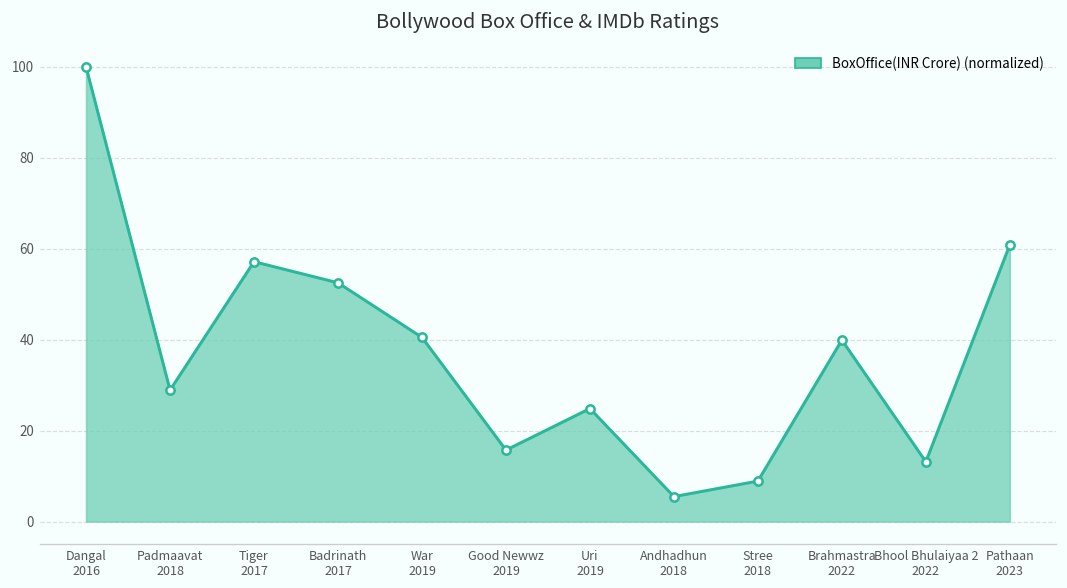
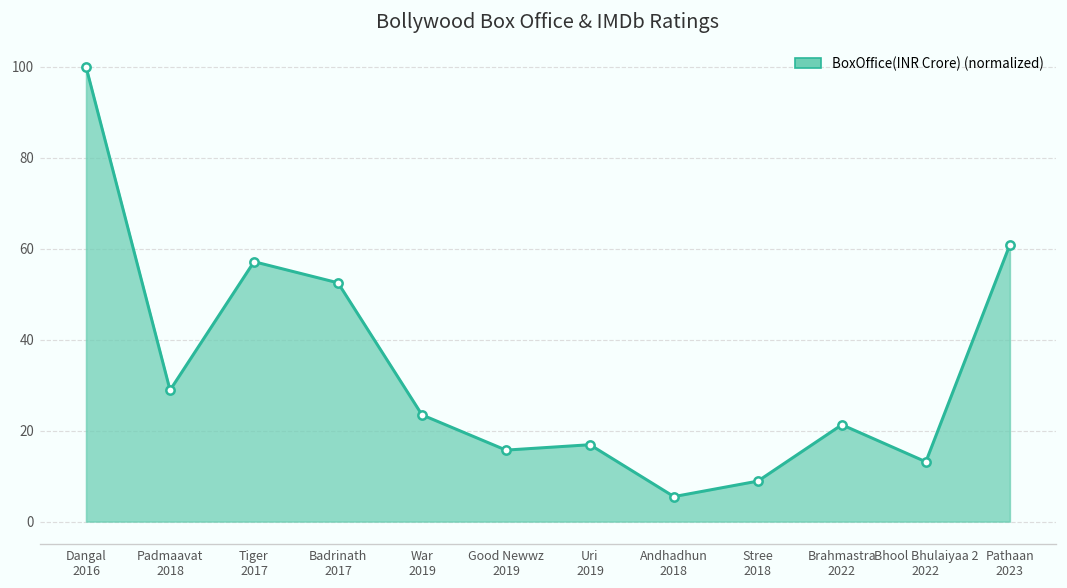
War 2019: 41 -> 23
Uri 2019: 25 -> 17
Brahmastra 2022: 40 -> 21
